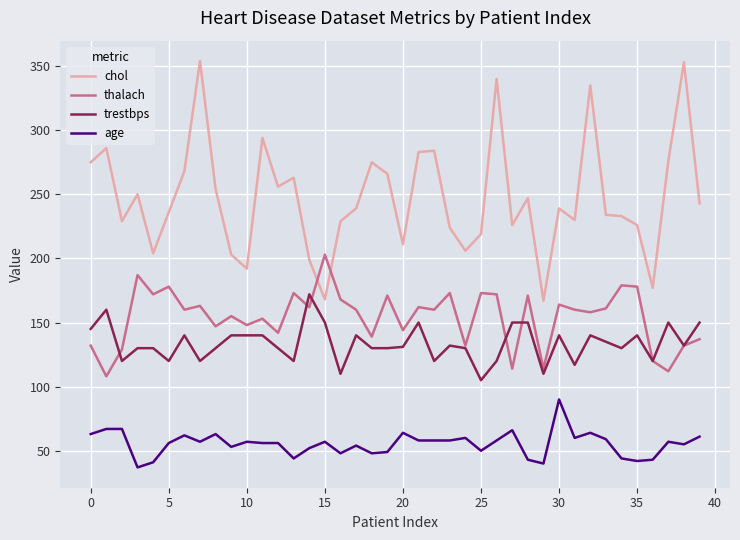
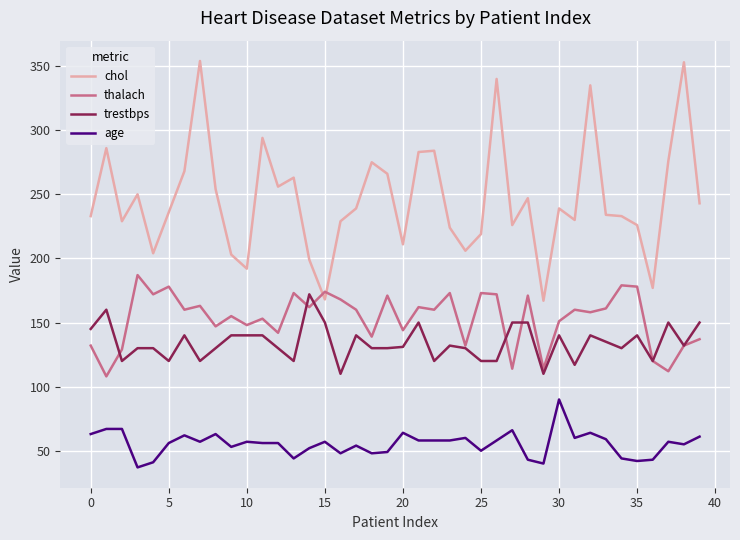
chol, 0: 275 -> 233
thalach, 15: 203 -> 174
trestbps, 25: 105 -> 120
thalach, 30: 164 -> 151
